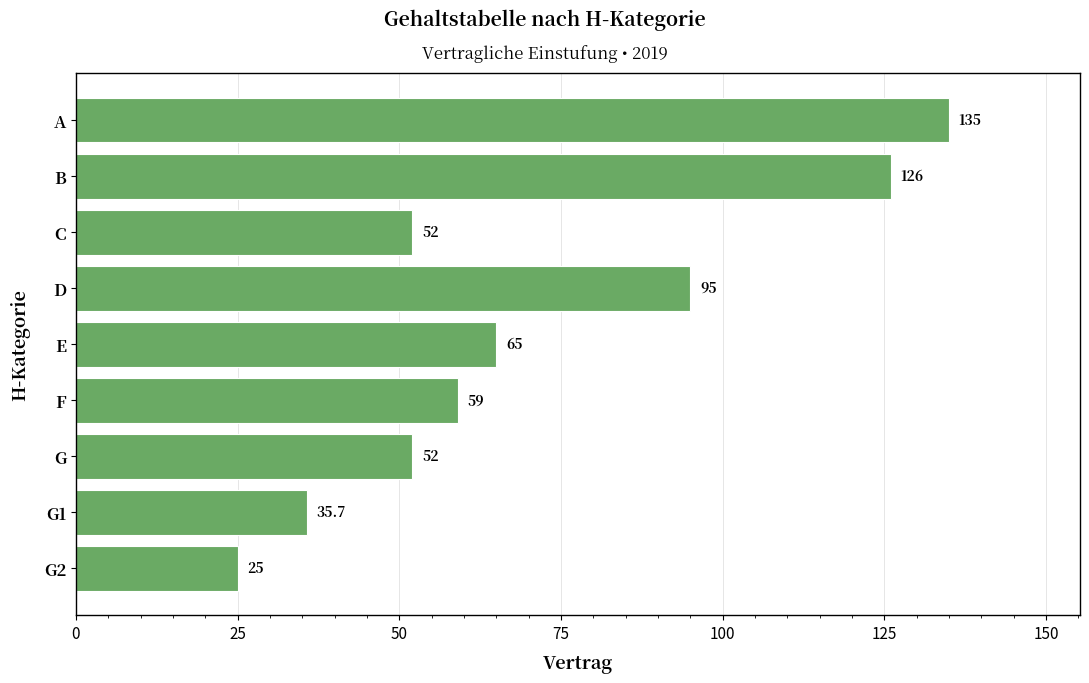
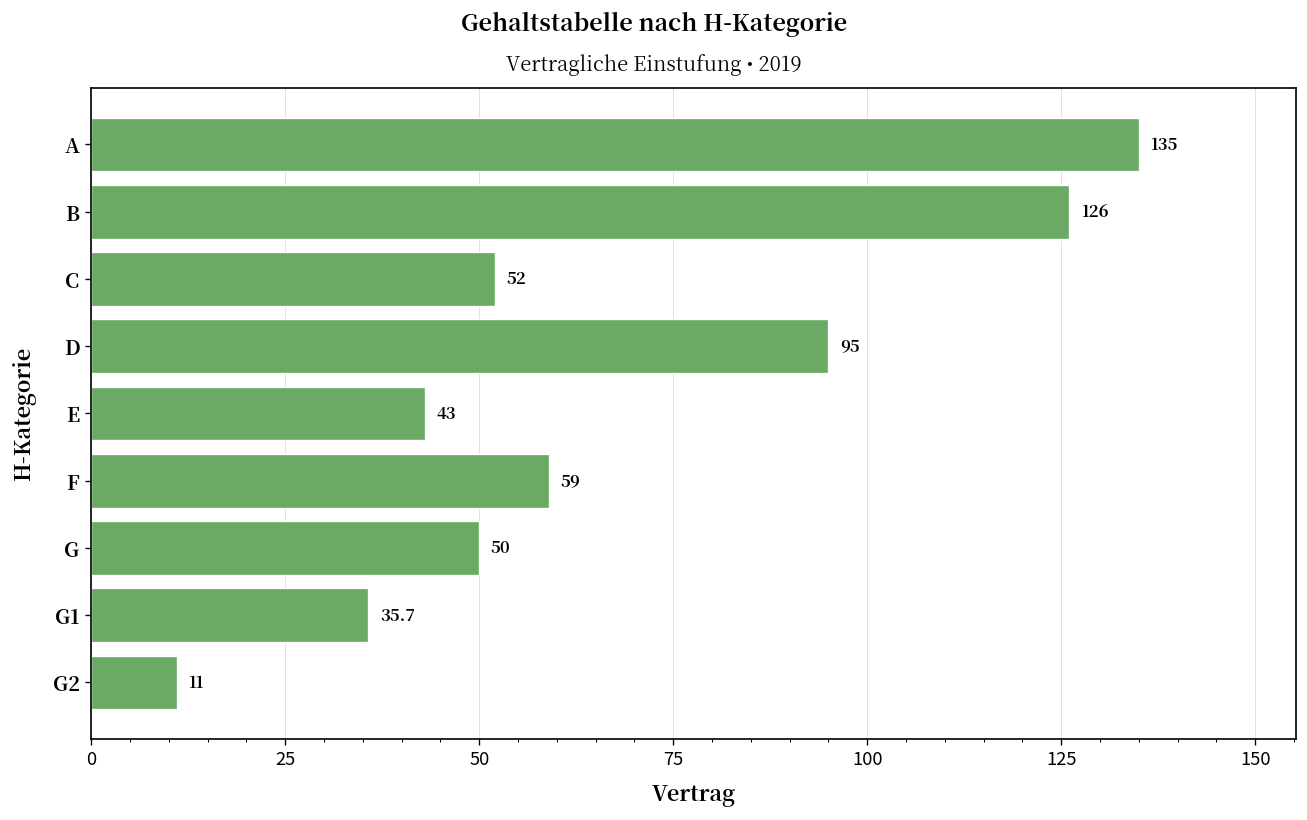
E: 65 -> 43
G: 52 -> 50
G2: 25 -> 11
